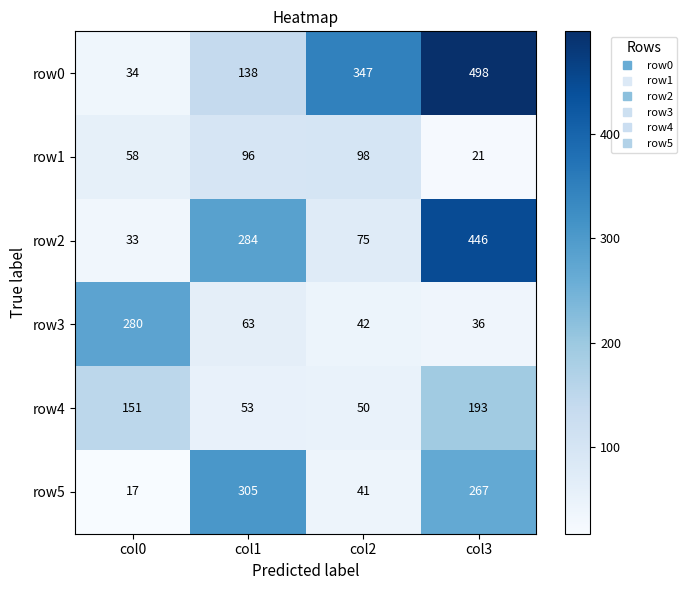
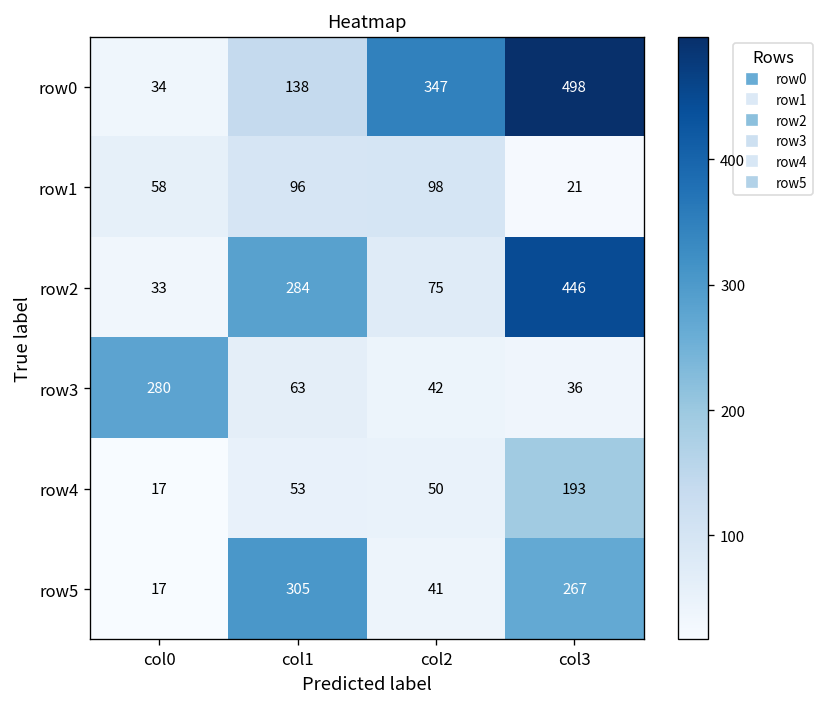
row4, col0: 151 -> 17
